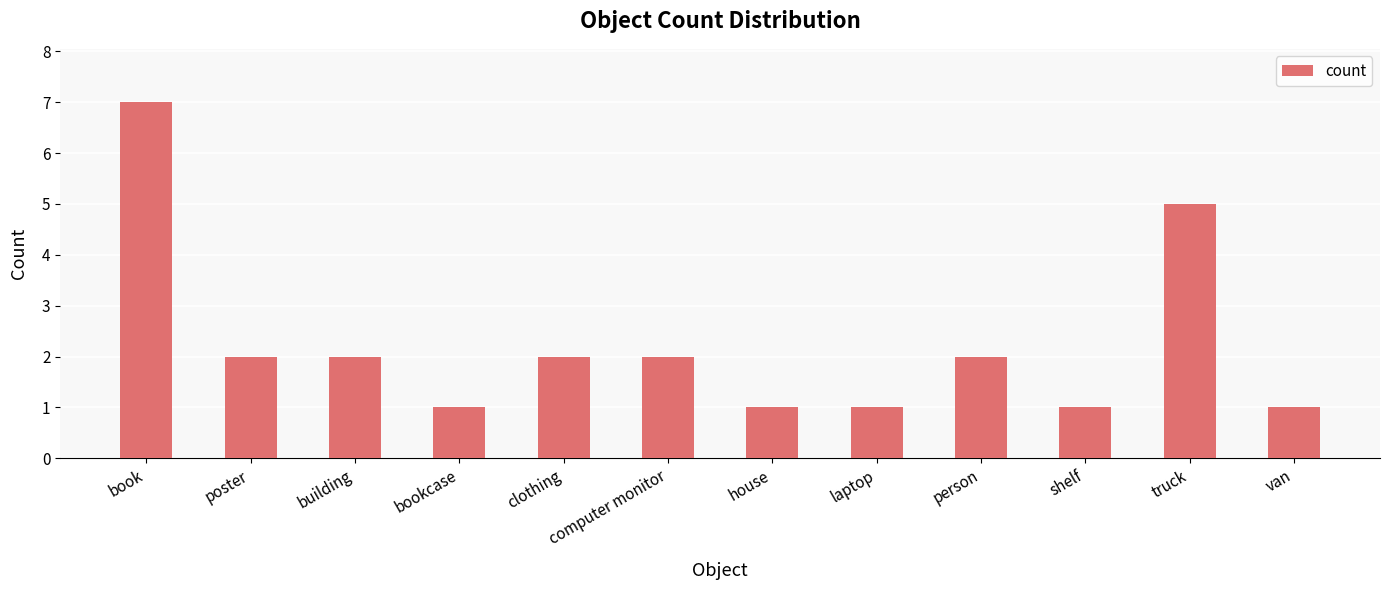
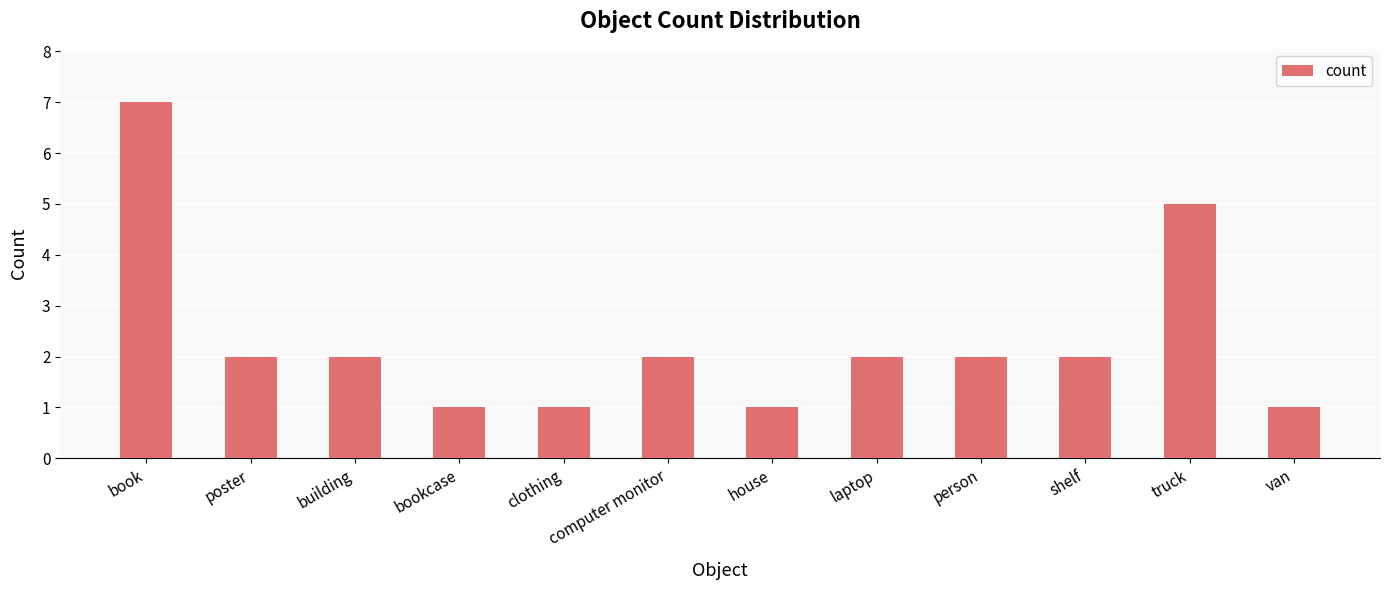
clothing: 2 -> 1
laptop: 1 -> 2
shelf: 1 -> 2
